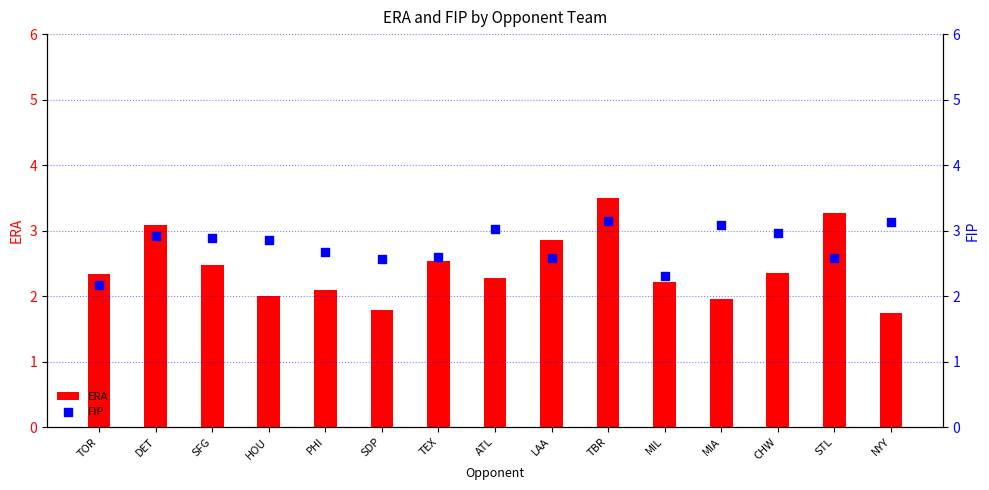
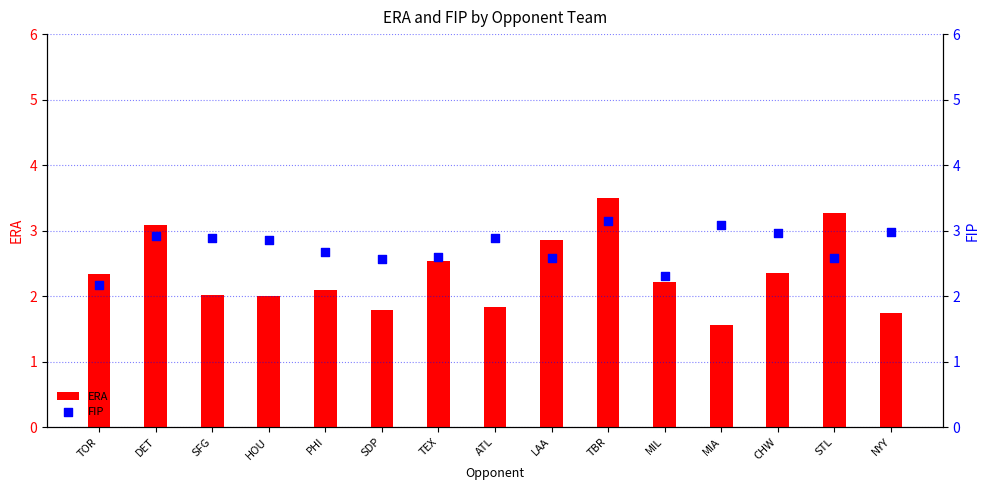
ERA, SFG: 2.5 -> 2.0
ERA, ATL: 2.3 -> 1.8
ERA, MIA: 2.0 -> 1.6
FIP, ATL: 3.0 -> 2.9
FIP, NYY: 3.1 -> 3.0
